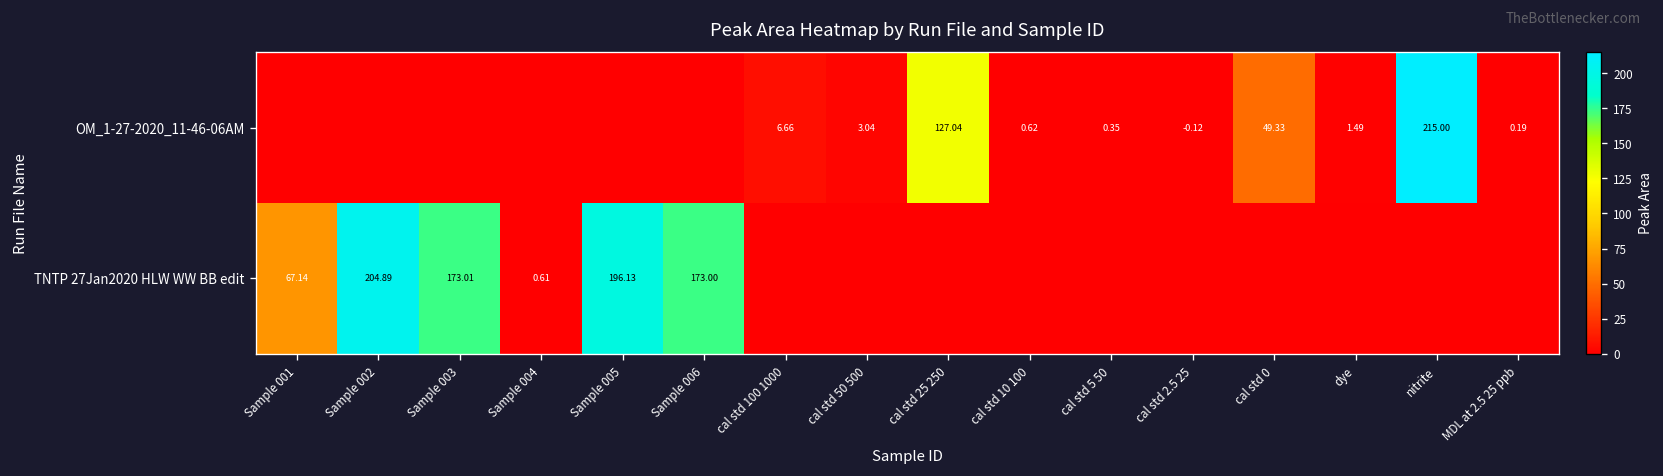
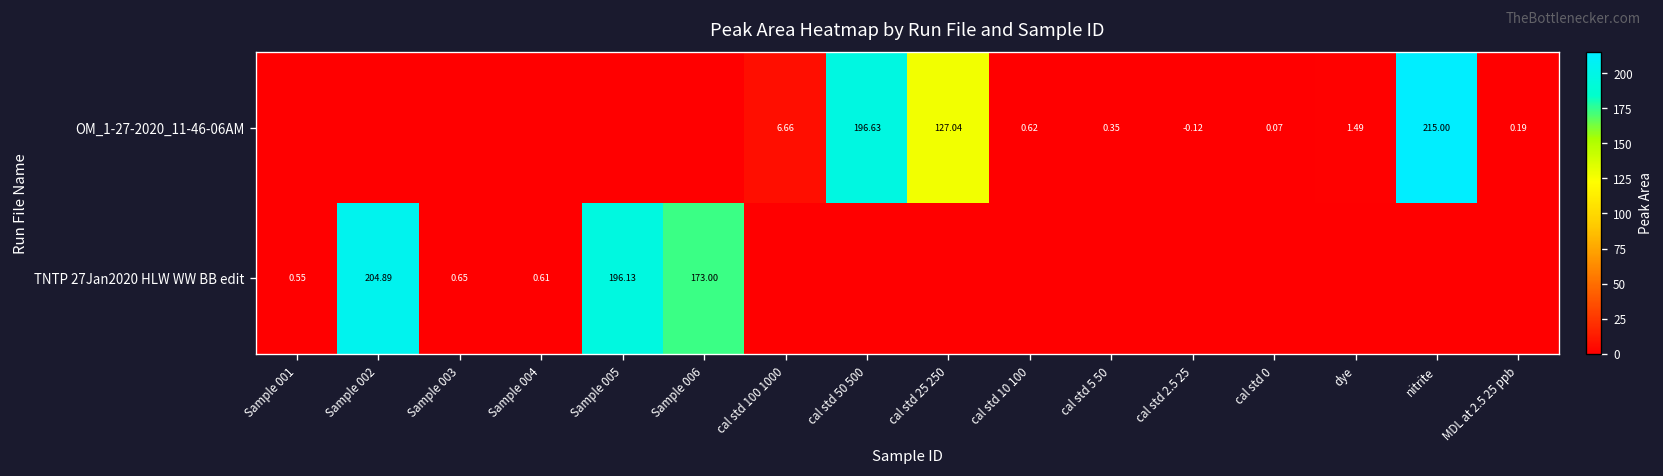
OM_1-27-2020_11-46-06AM, cal std 50 500: 3.04 -> 196.63
OM_1-27-2020_11-46-06AM, cal std 0: 49.33 -> 0.07
TNTP 27Jan2020 HLW WW BB edit, Sample 001: 67.14 -> 0.55
TNTP 27Jan2020 HLW WW BB edit, Sample 003: 173.01 -> 0.65
